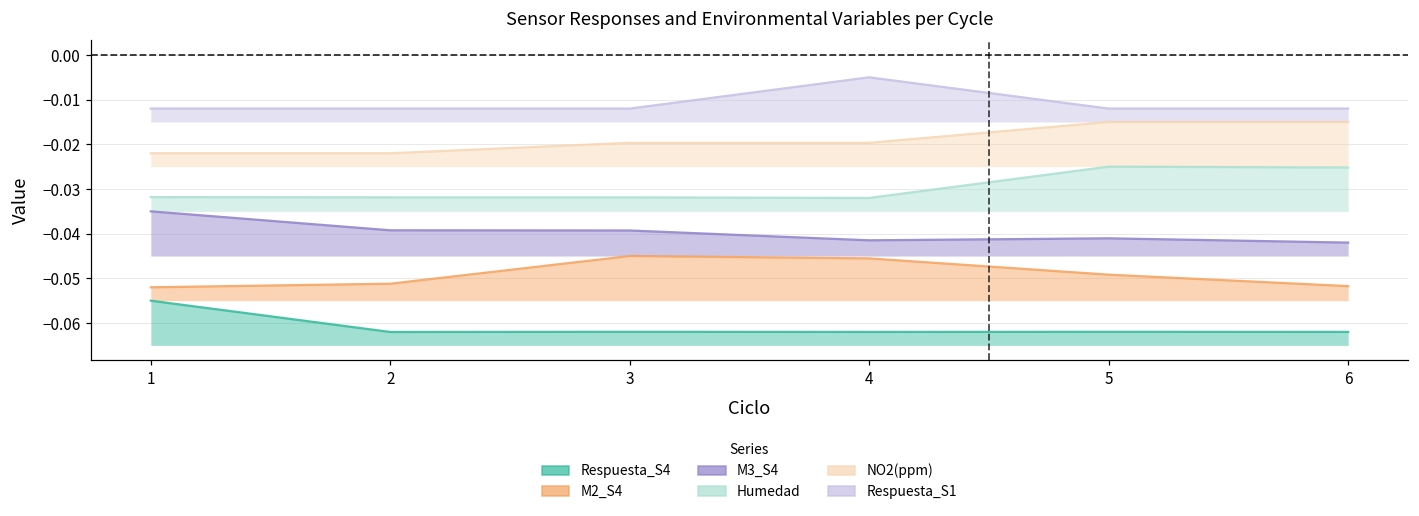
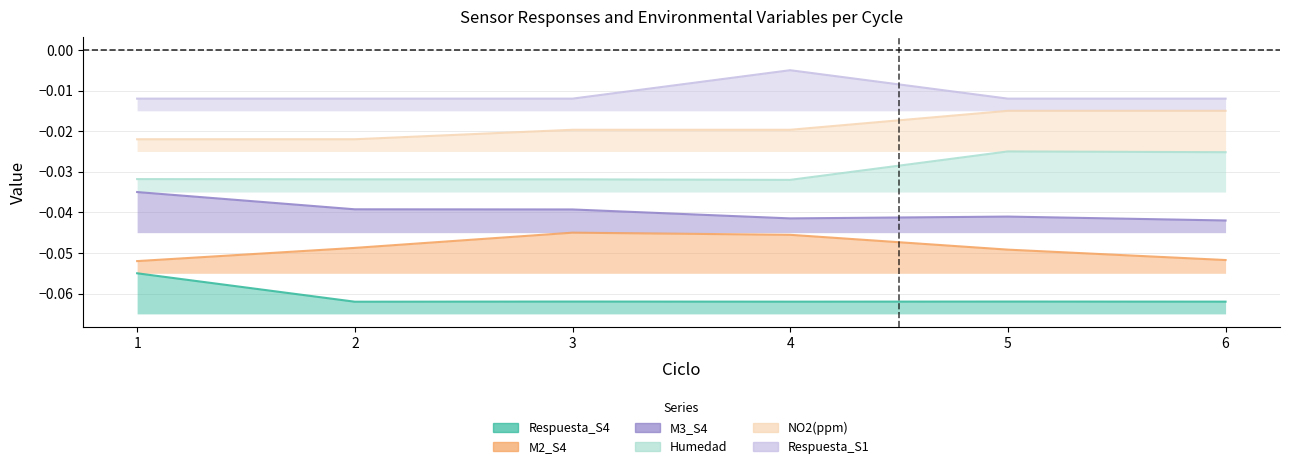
M2_S4, 2: -0.051 -> -0.049
